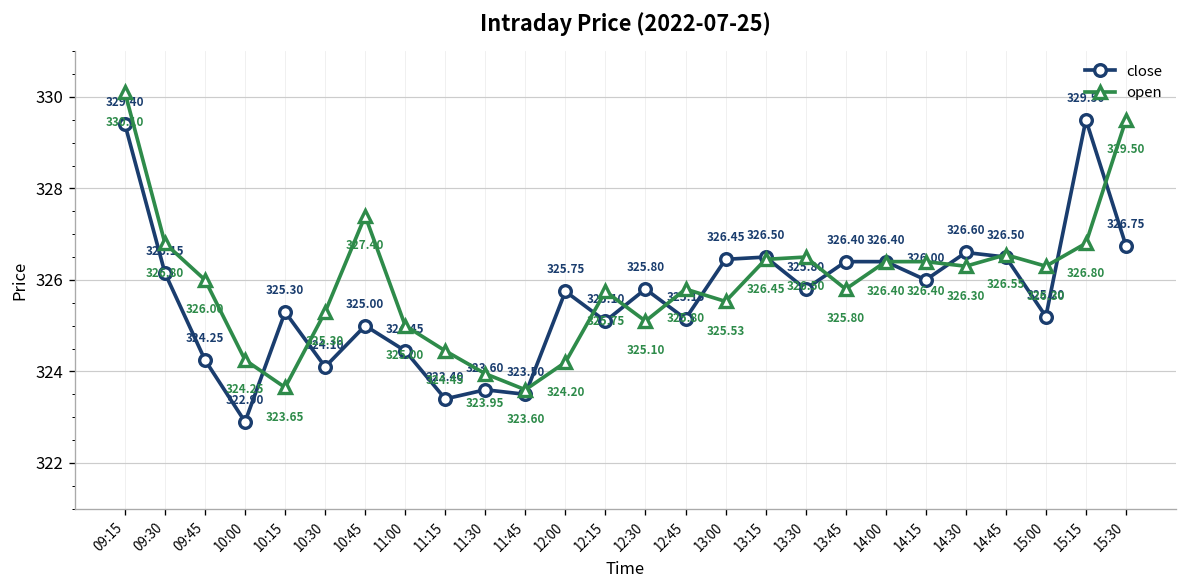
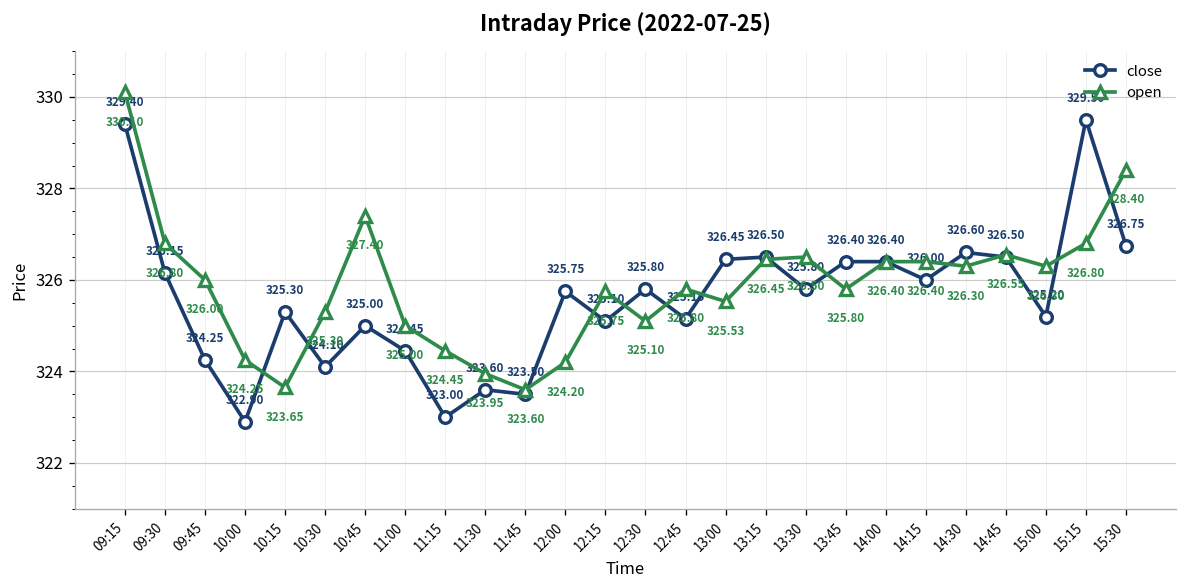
close, 11:15: 323.40 -> 323.00
open, 15:30: 329.50 -> 328.40
